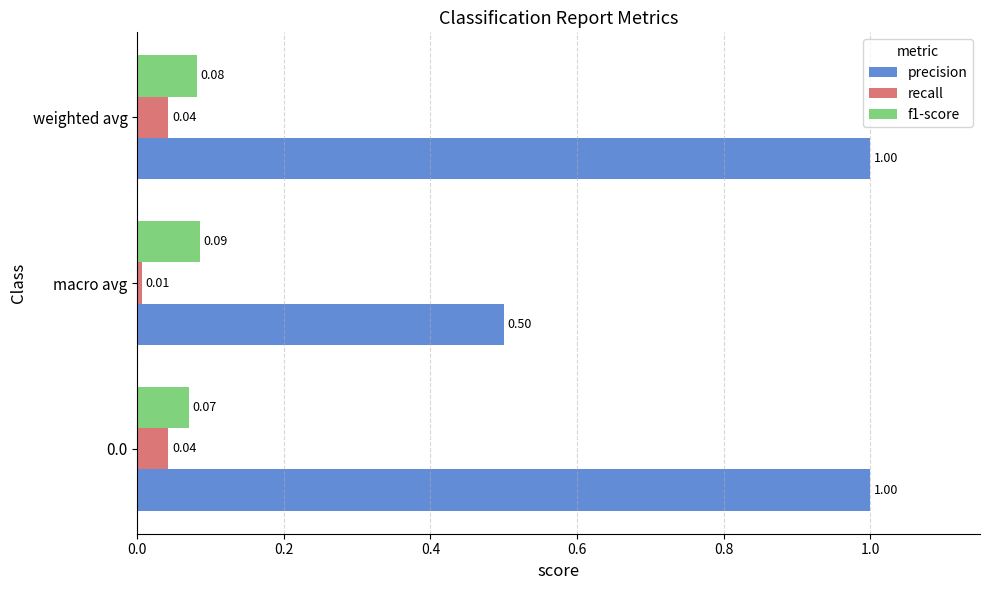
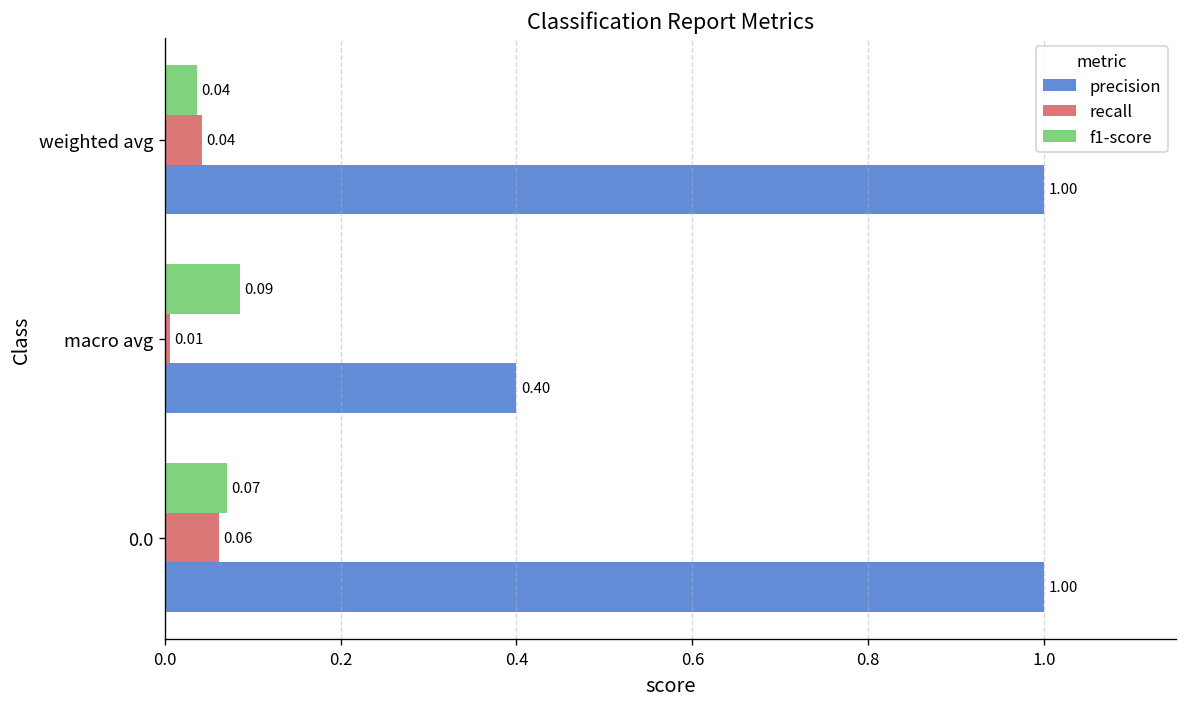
f1-score, weighted avg: 0.08 -> 0.04
precision, macro avg: 0.50 -> 0.40
recall, 0.0: 0.04 -> 0.06
